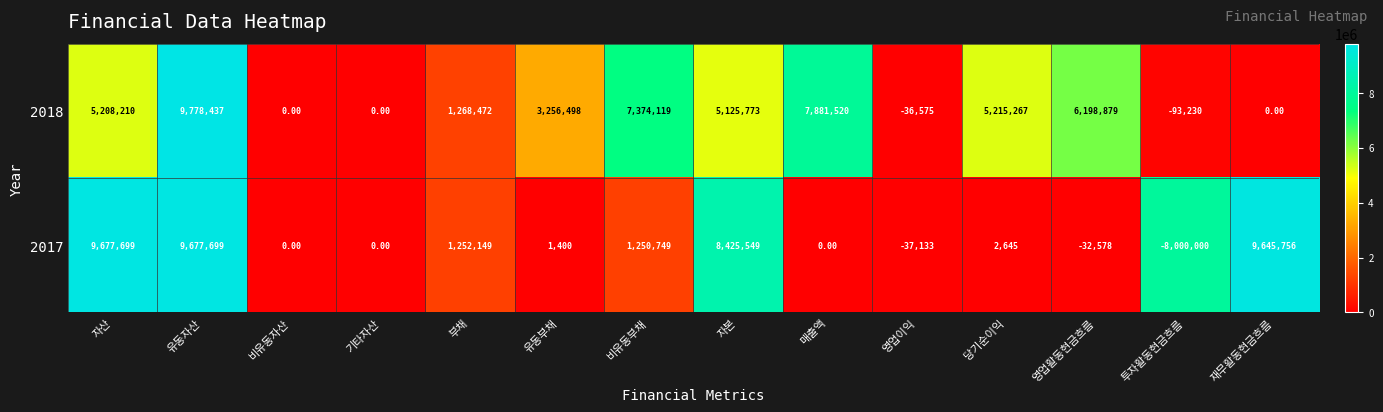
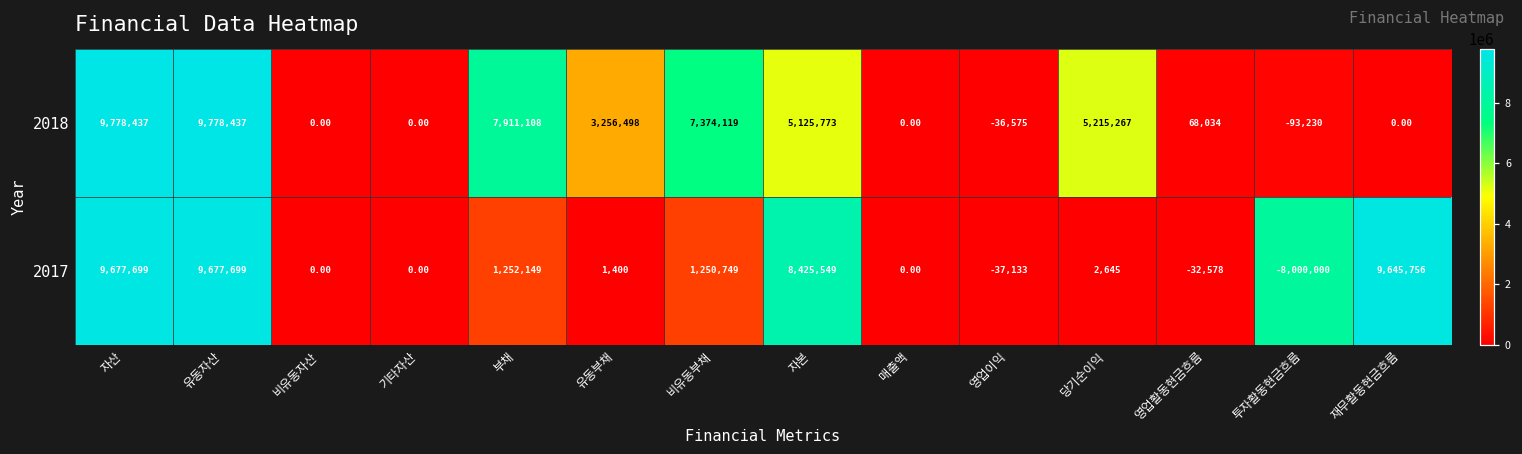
2018, 자산: 5,208,210 -> 9,778,437
2018, 부채: 1,268,472 -> 7,911,108
2018, 매출액: 7,881,520 -> 0.00
2018, 영업활동현금흐름: 6,198,879 -> 68,034
